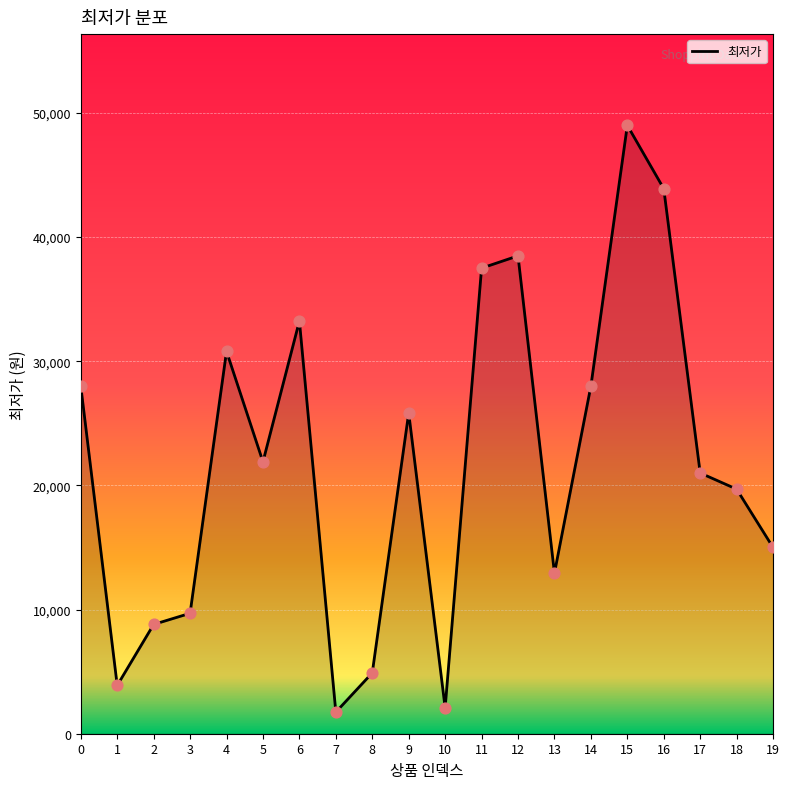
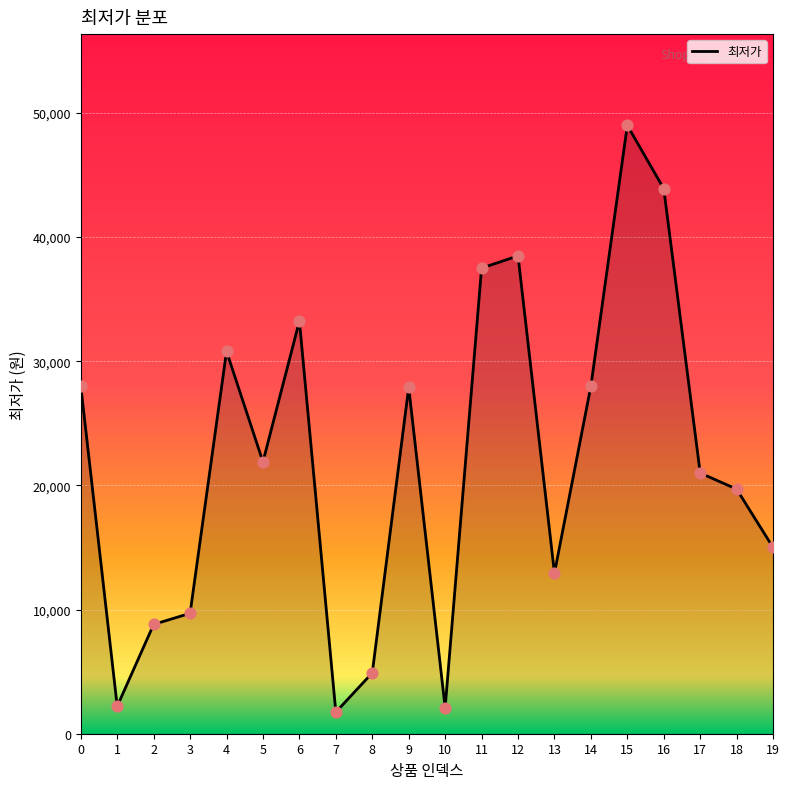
1: 3,900 -> 2,200
9: 25,800 -> 27,900
